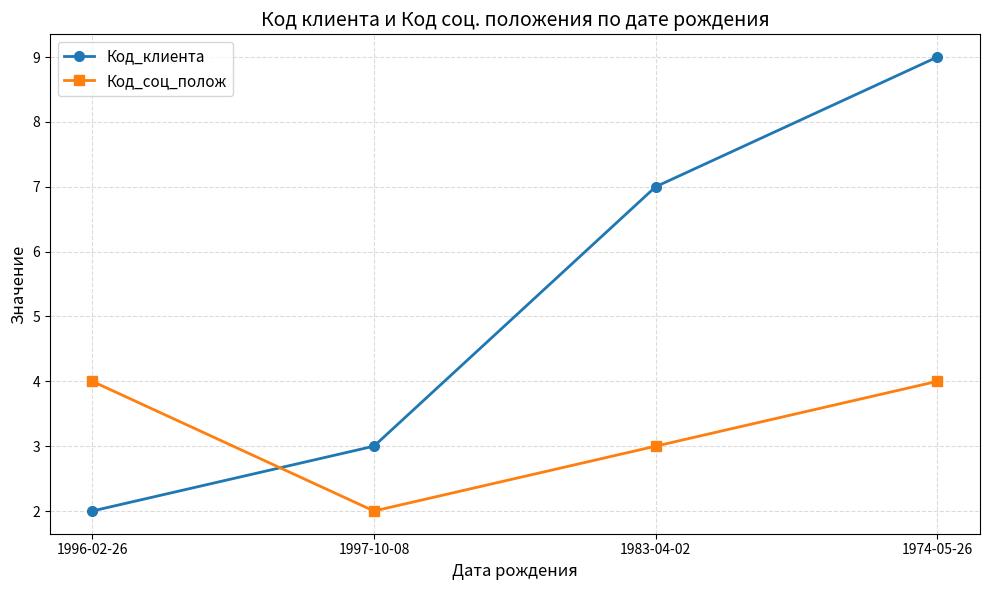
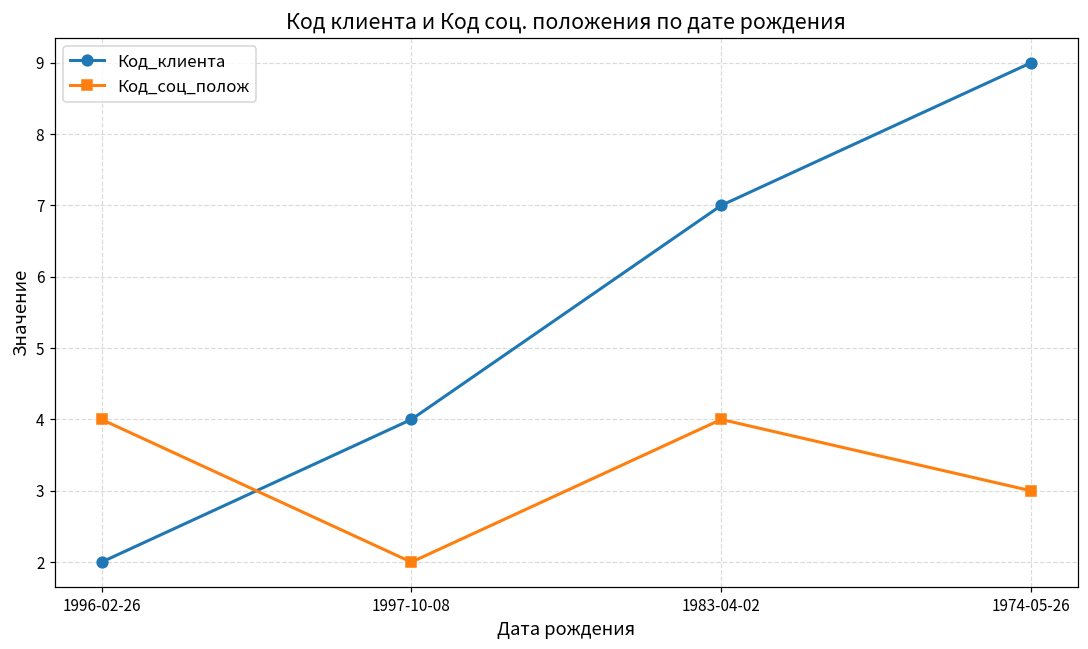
Код_клиента, 1997-10-08: 3 -> 4
Код_соц_полож, 1983-04-02: 3 -> 4
Код_соц_полож, 1974-05-26: 4 -> 3
